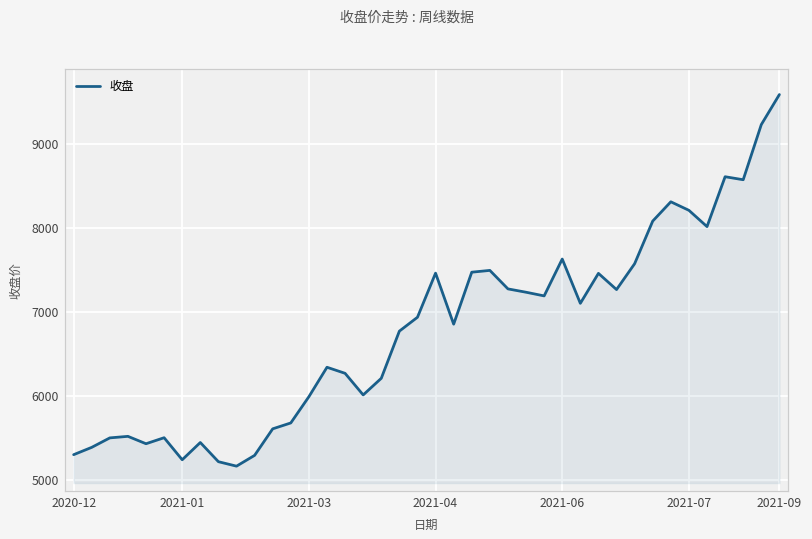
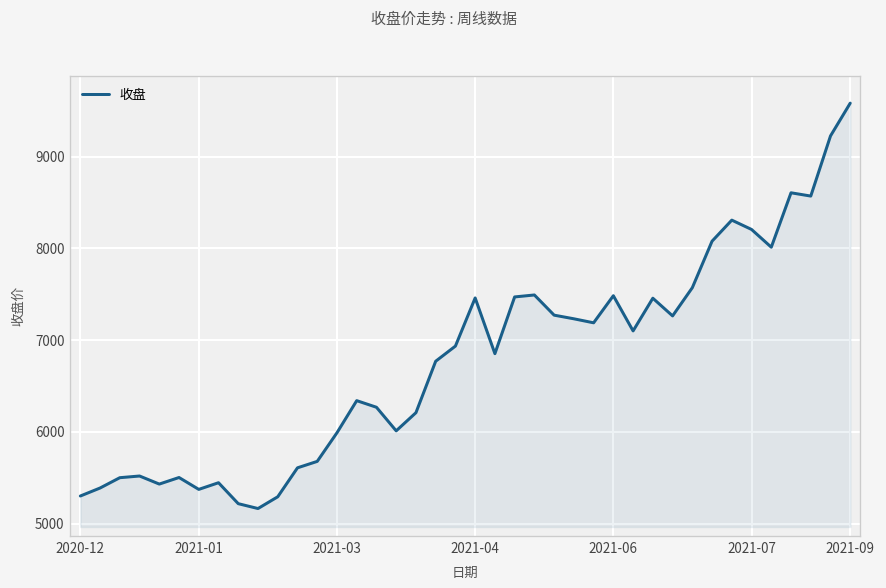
2021-01: 5200 -> 5400
2021-06: 7600 -> 7500
